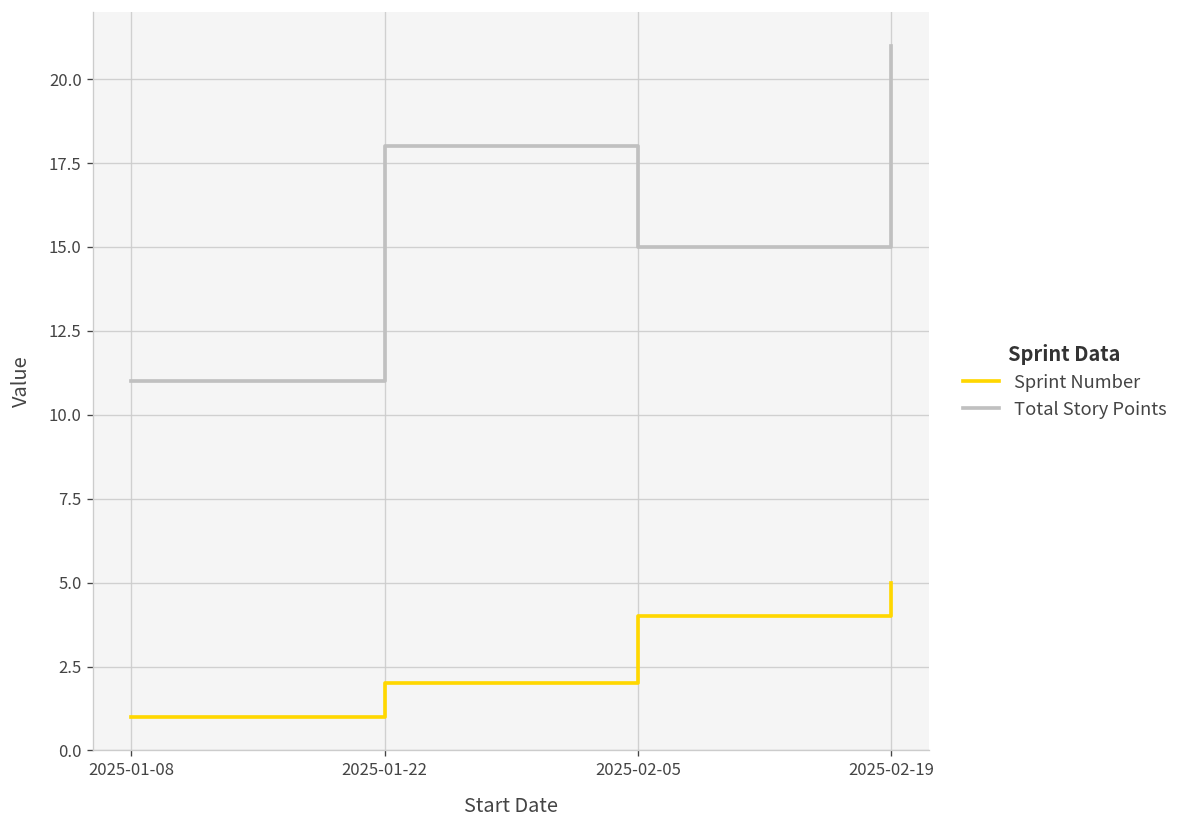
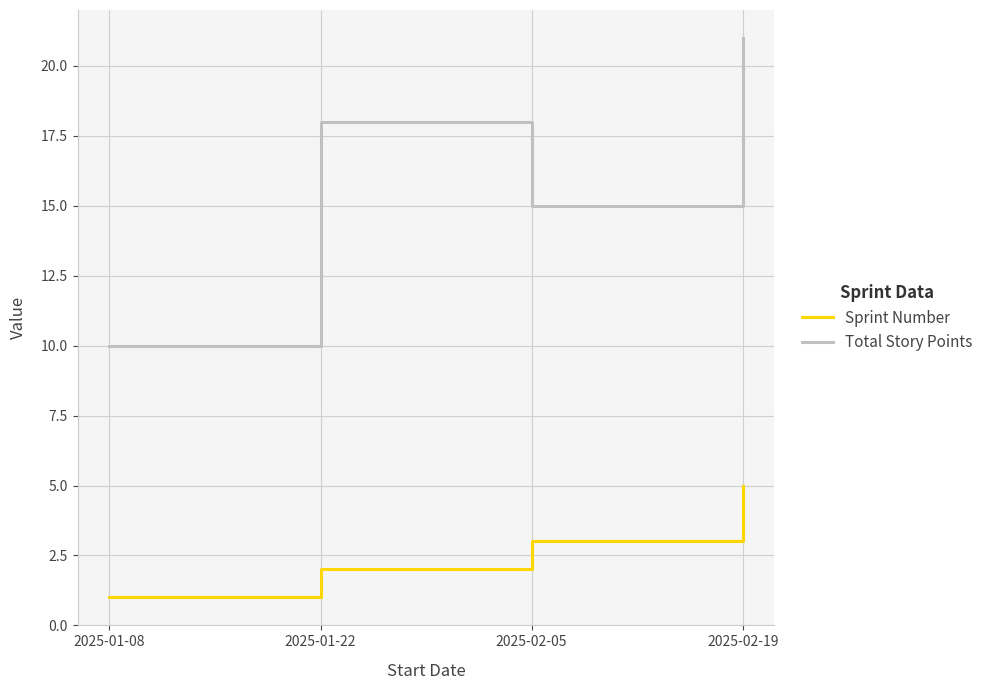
Total Story Points, 2025-01-08: 11 -> 10
Sprint Number, 2025-02-05: 4 -> 3
